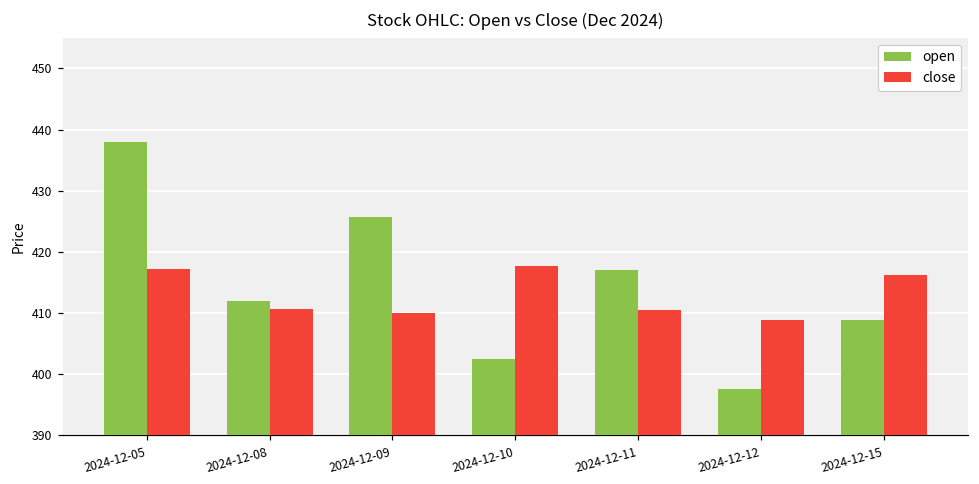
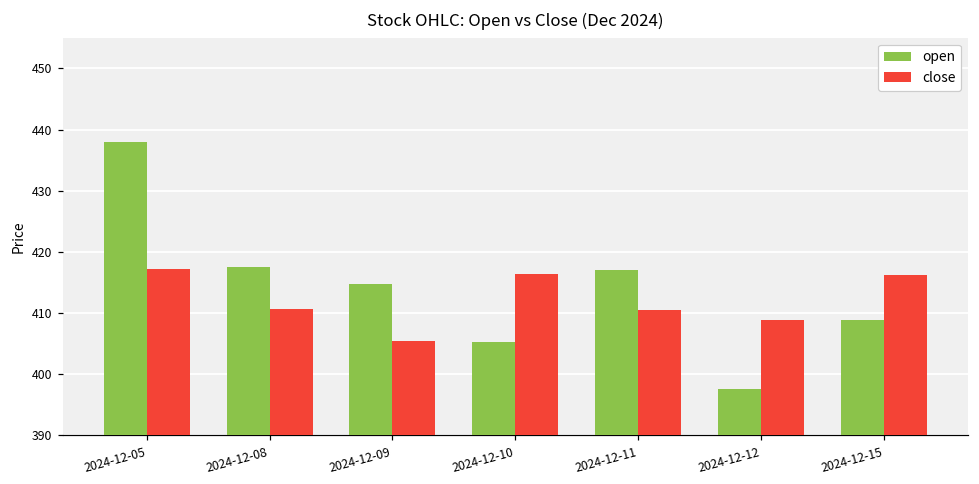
open, 2024-12-08: 412 -> 418
open, 2024-12-09: 426 -> 415
close, 2024-12-09: 410 -> 405
open, 2024-12-10: 402 -> 405
close, 2024-12-10: 418 -> 416
